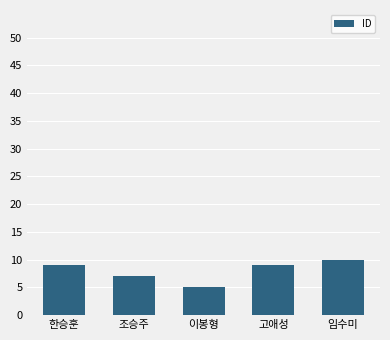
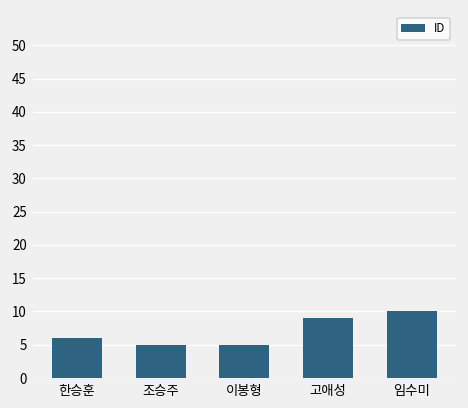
한승훈: 9 -> 6
조승주: 7 -> 5
